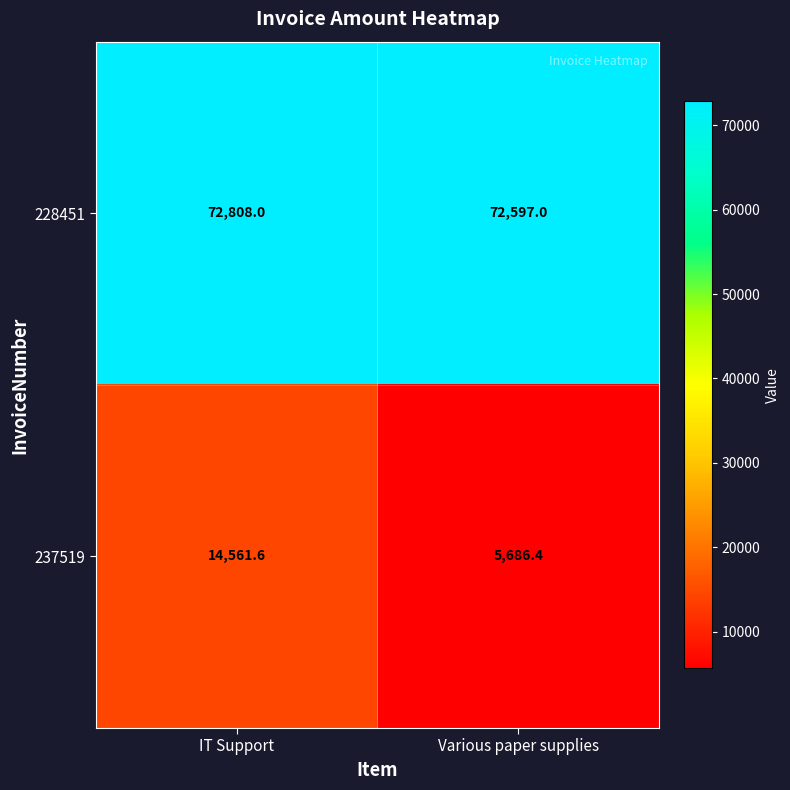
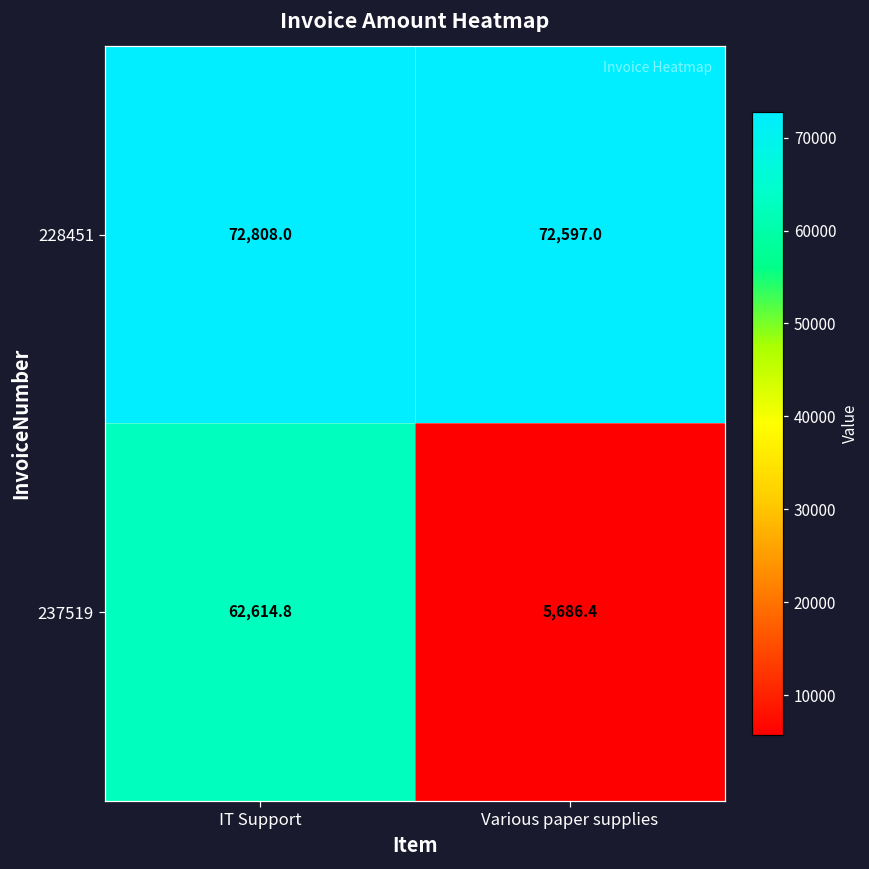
237519, IT Support: 14,561.6 -> 62,614.8
